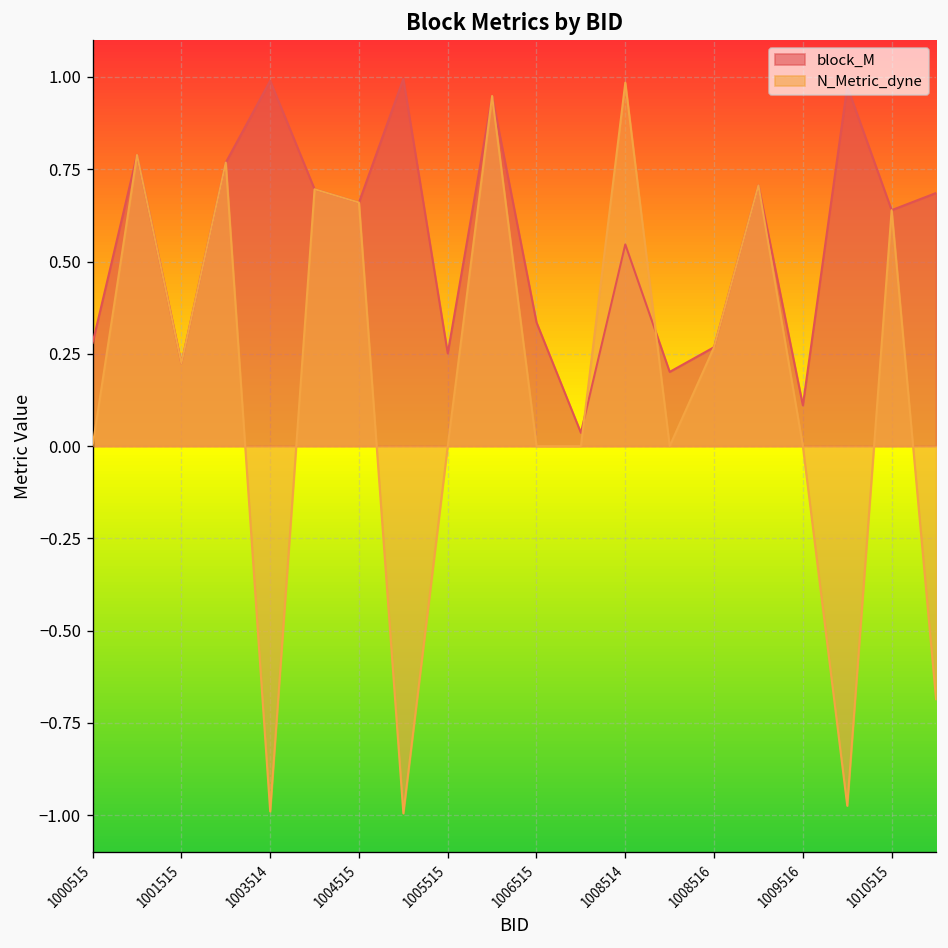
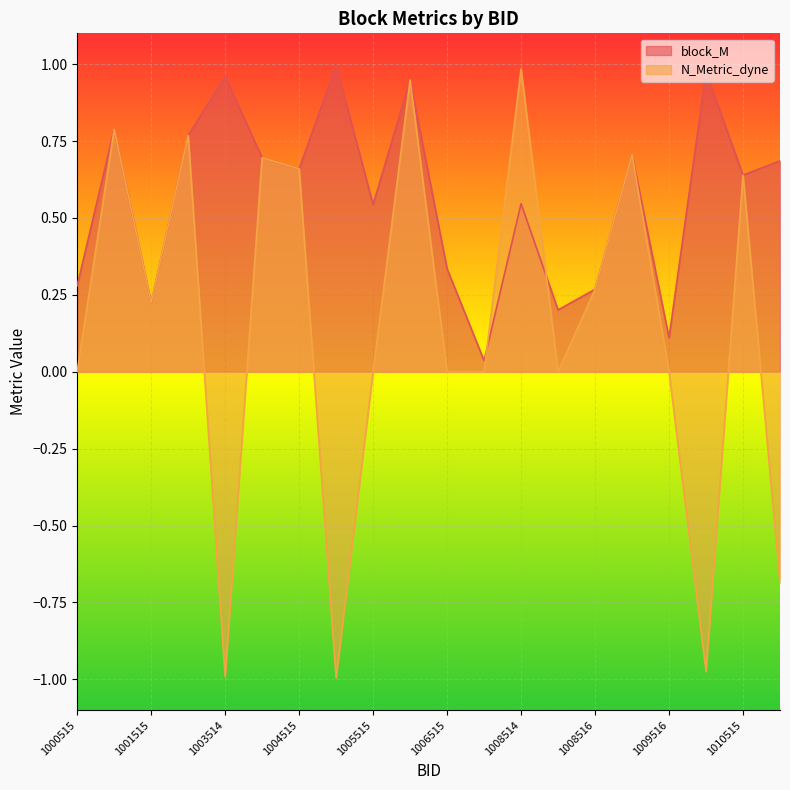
block_M, 1003514: 0.99 -> 0.96
block_M, 1005515: 0.25 -> 0.54
